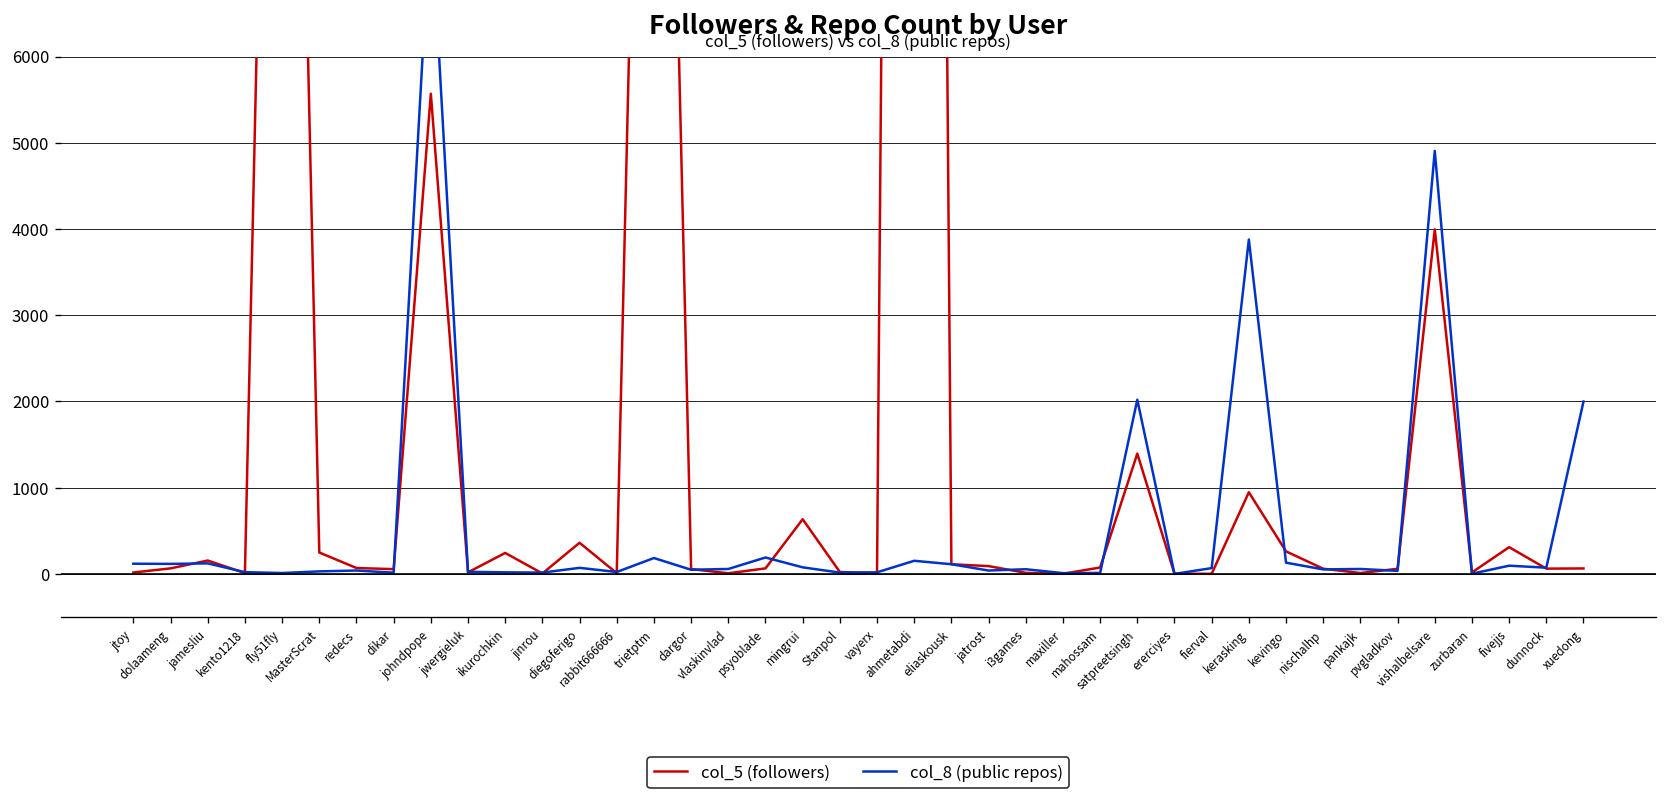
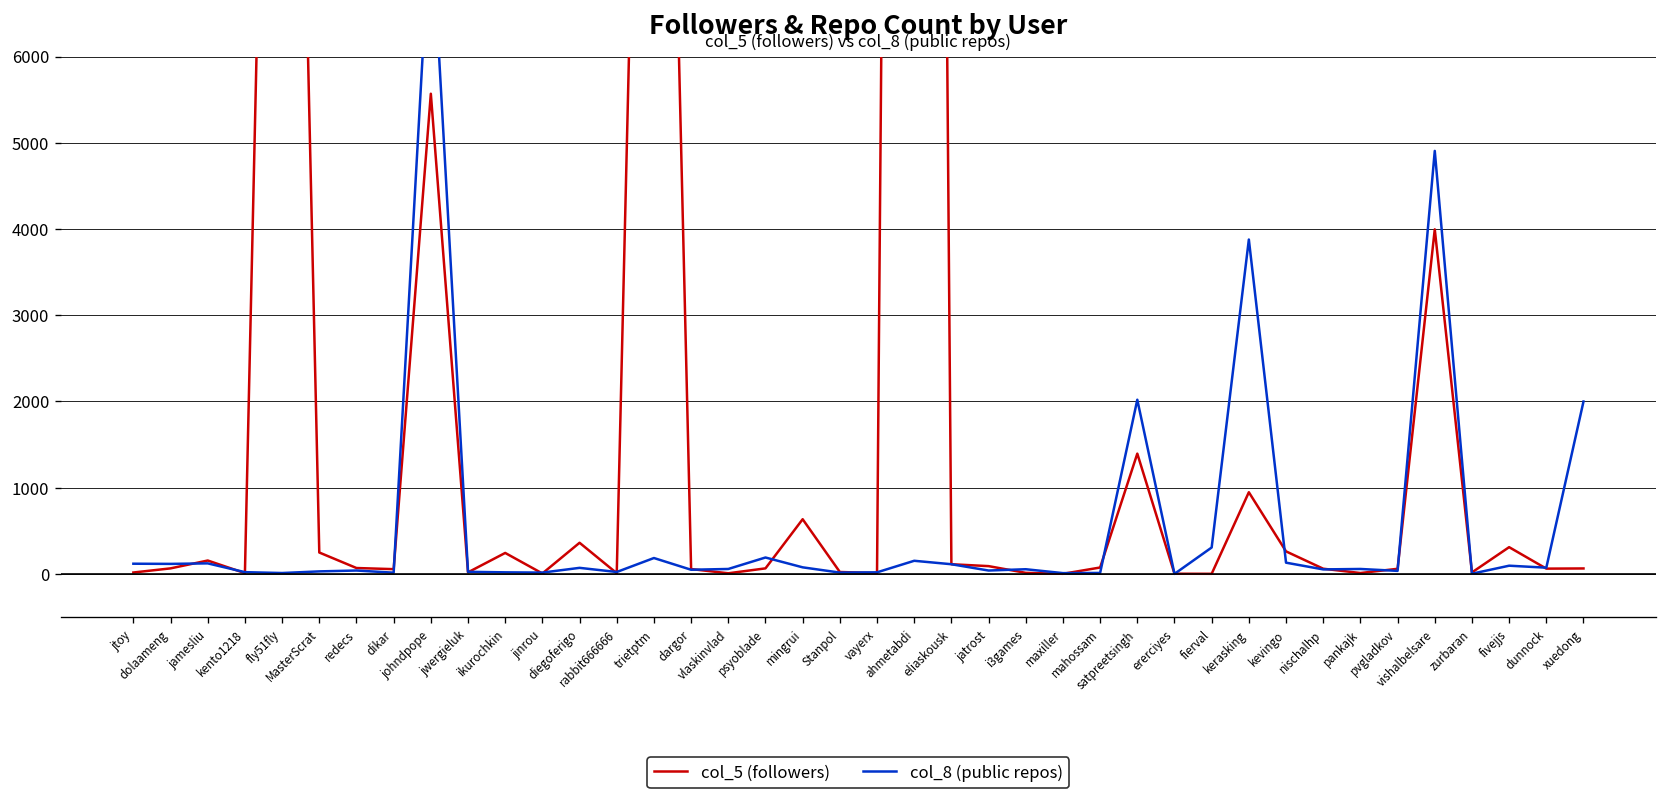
col_8 (public repos), fierval: 100 -> 300
